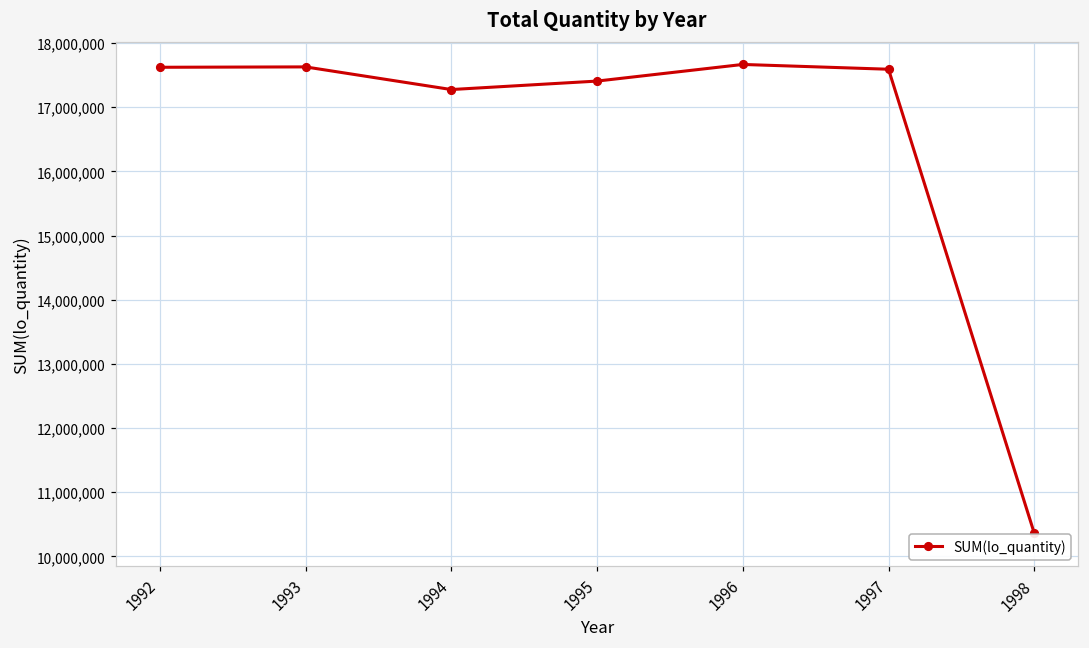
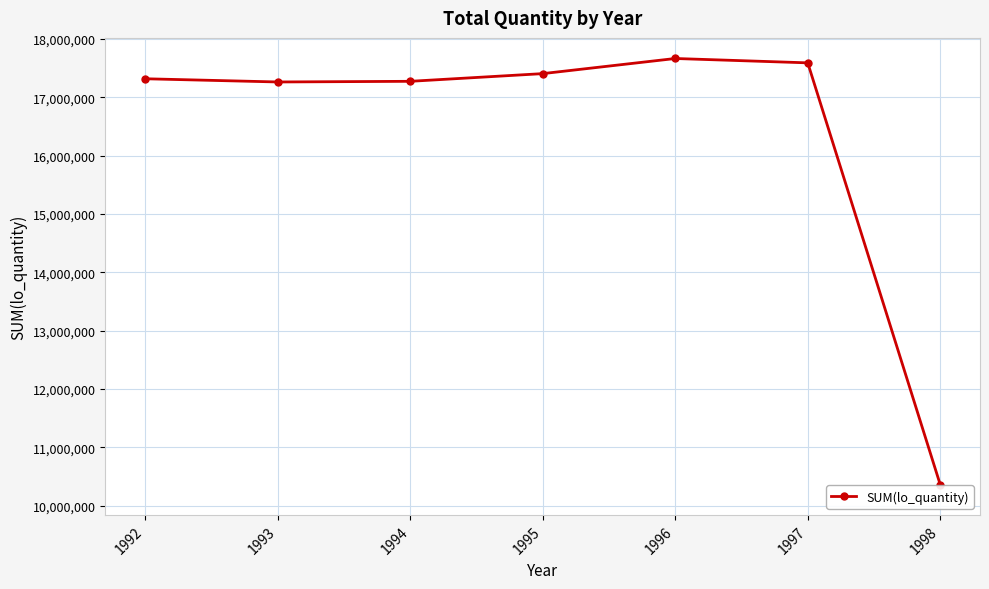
1992: 17,600,000 -> 17,300,000
1993: 17,600,000 -> 17,300,000
